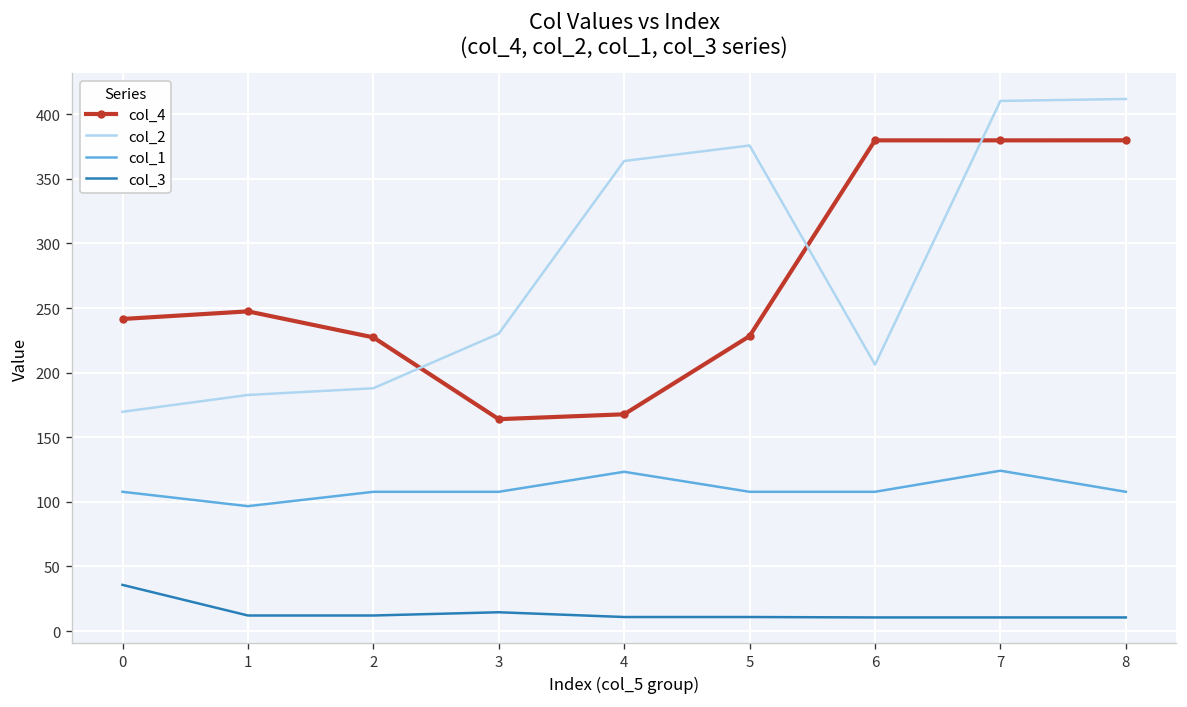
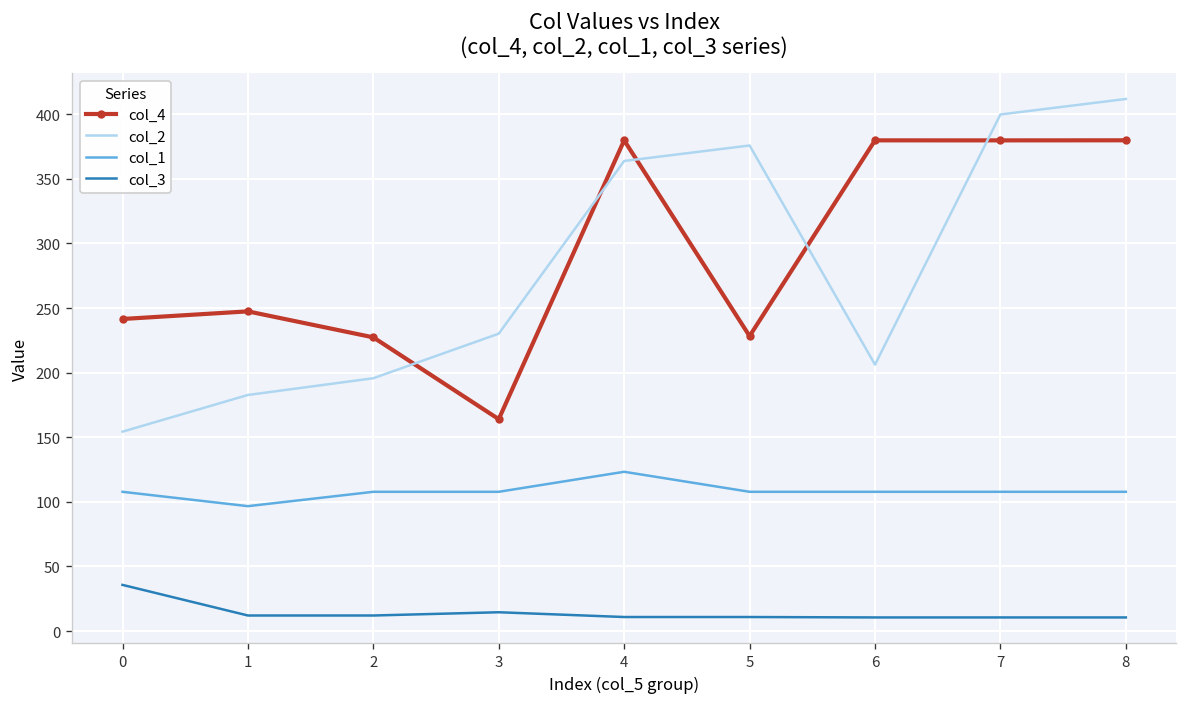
col_2, 0: 170 -> 154
col_2, 2: 188 -> 196
col_4, 4: 168 -> 380
col_2, 7: 410 -> 400
col_1, 7: 124 -> 108
